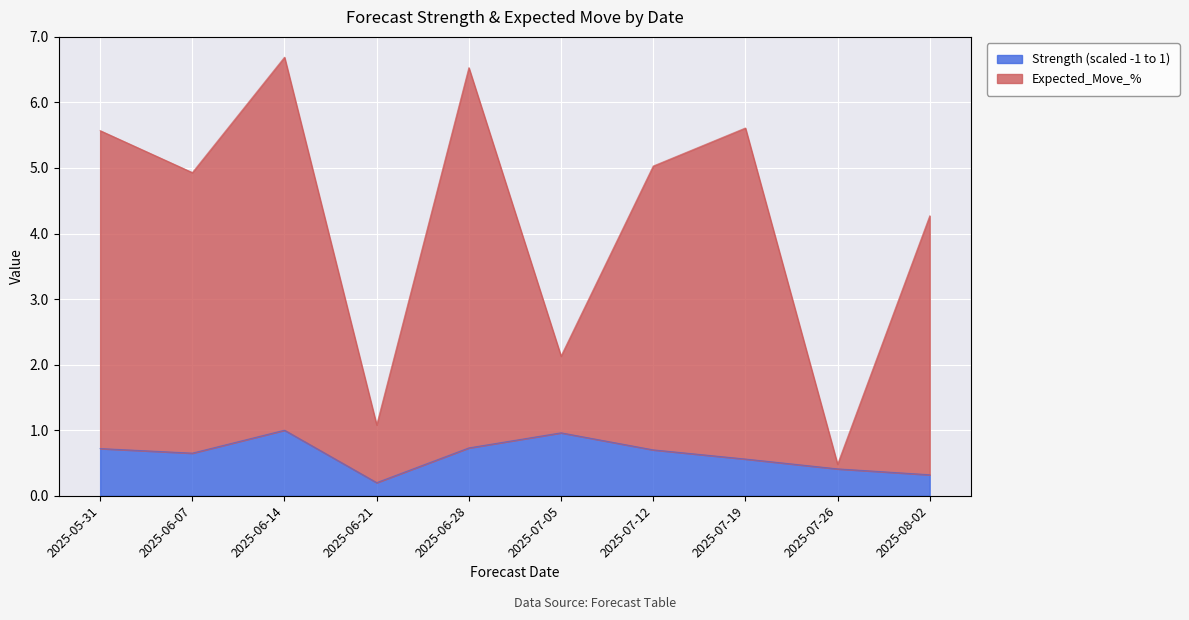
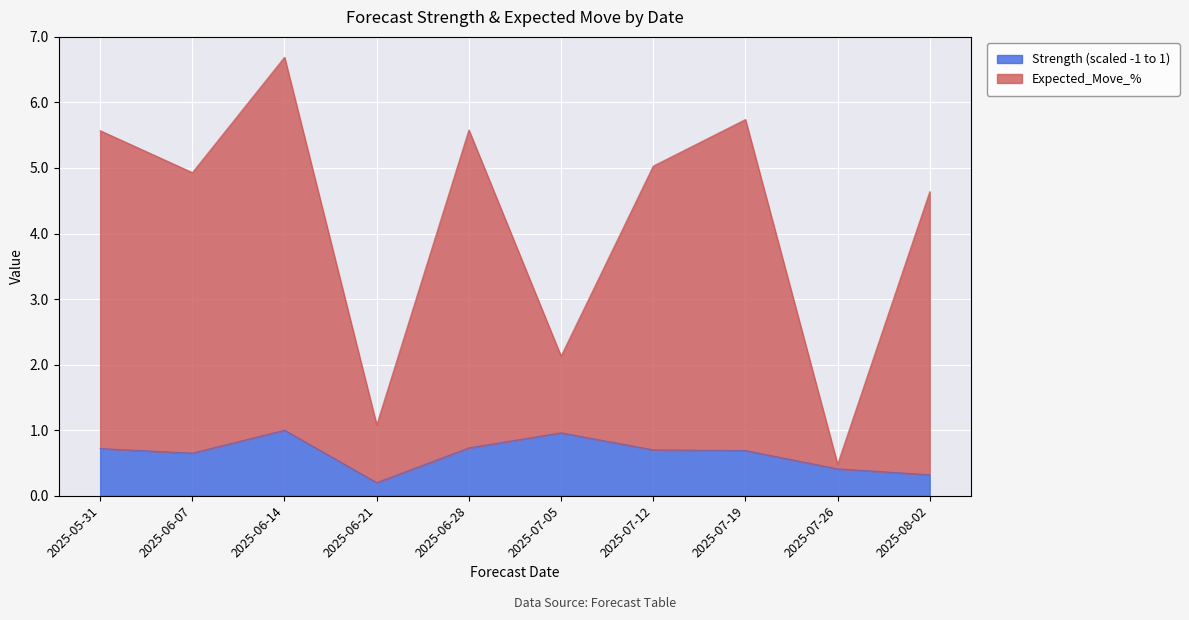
Expected_Move_%, 2025-06-28: 5.8 -> 4.9
Strength (scaled -1 to 1), 2025-07-19: 0.6 -> 0.7
Expected_Move_%, 2025-08-02: 4.0 -> 4.3
